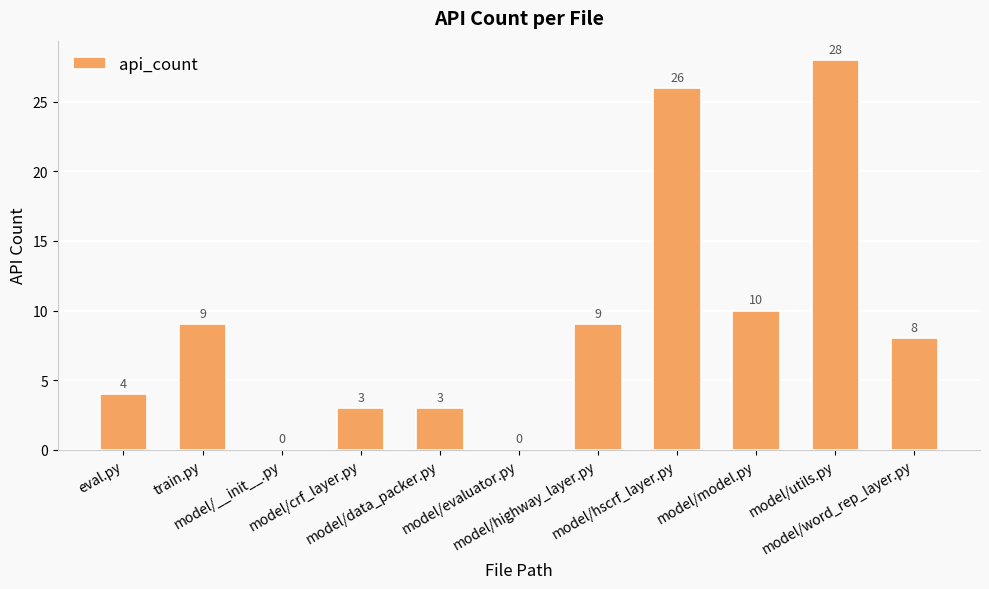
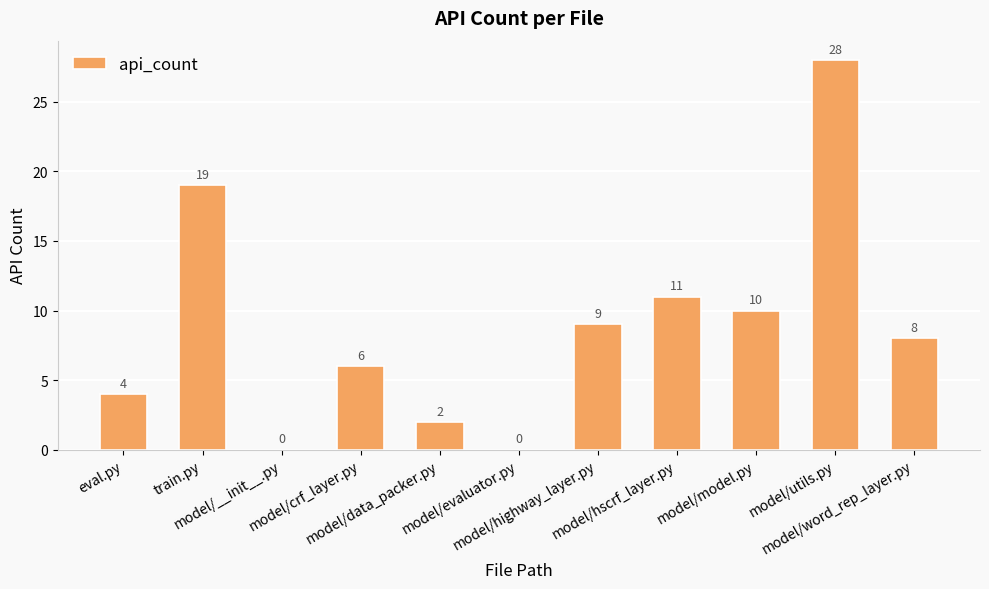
train.py: 9 -> 19
model/crf_layer.py: 3 -> 6
model/data_packer.py: 3 -> 2
model/hscrf_layer.py: 26 -> 11
